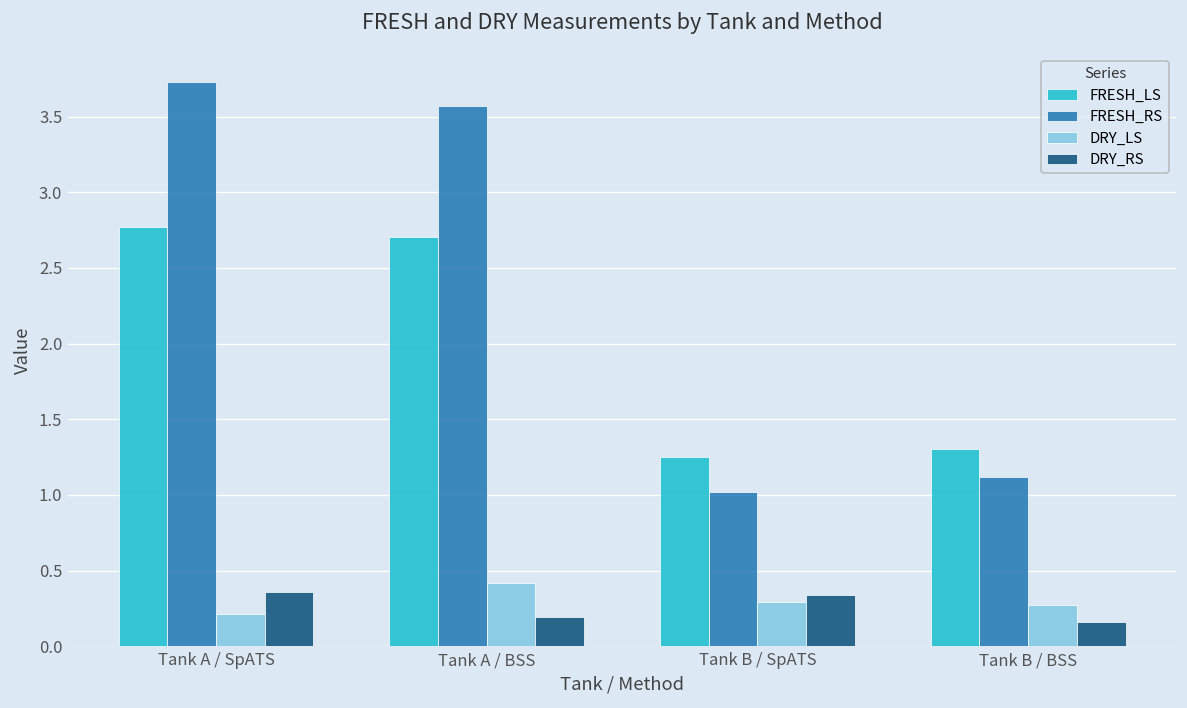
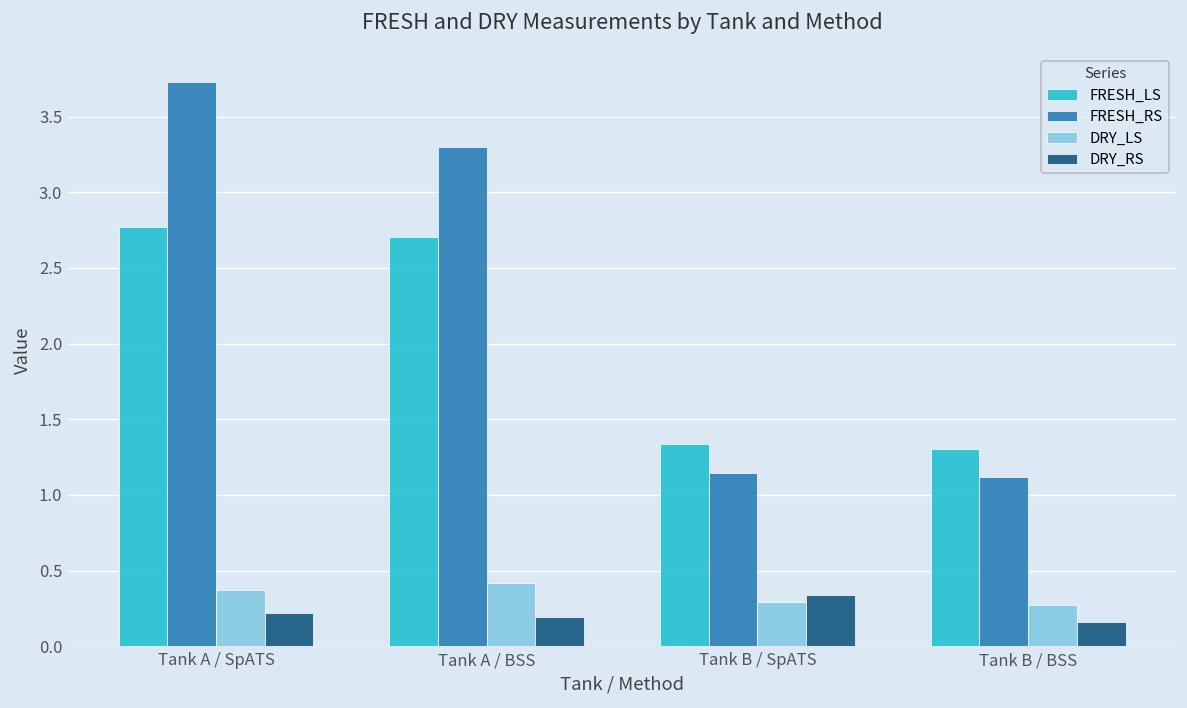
DRY_LS, Tank A / SpATS: 0.22 -> 0.37
DRY_RS, Tank A / SpATS: 0.36 -> 0.22
FRESH_RS, Tank A / BSS: 3.57 -> 3.30
FRESH_LS, Tank B / SpATS: 1.25 -> 1.33
FRESH_RS, Tank B / SpATS: 1.02 -> 1.14
